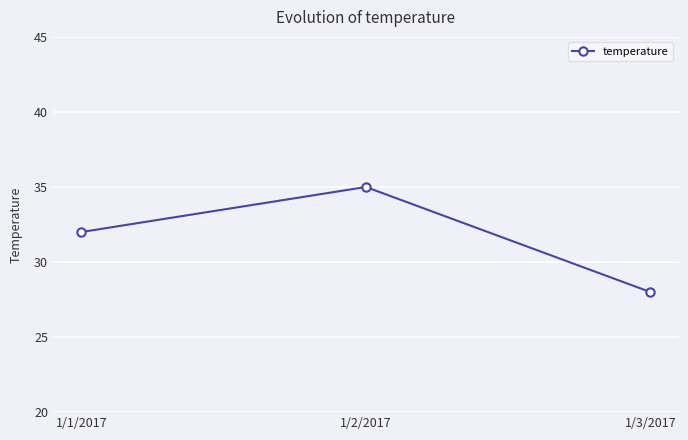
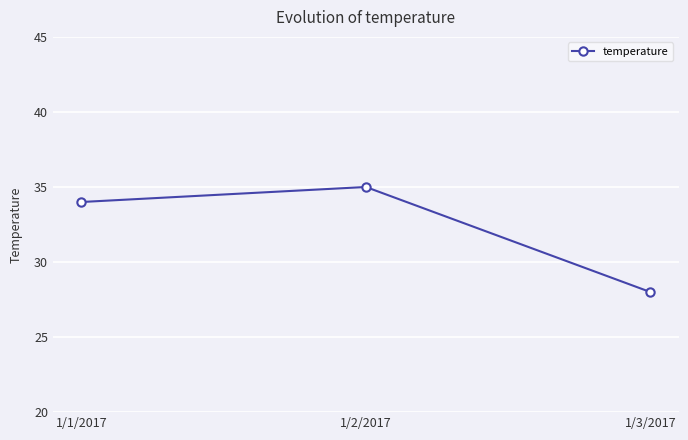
1/1/2017: 32 -> 34
